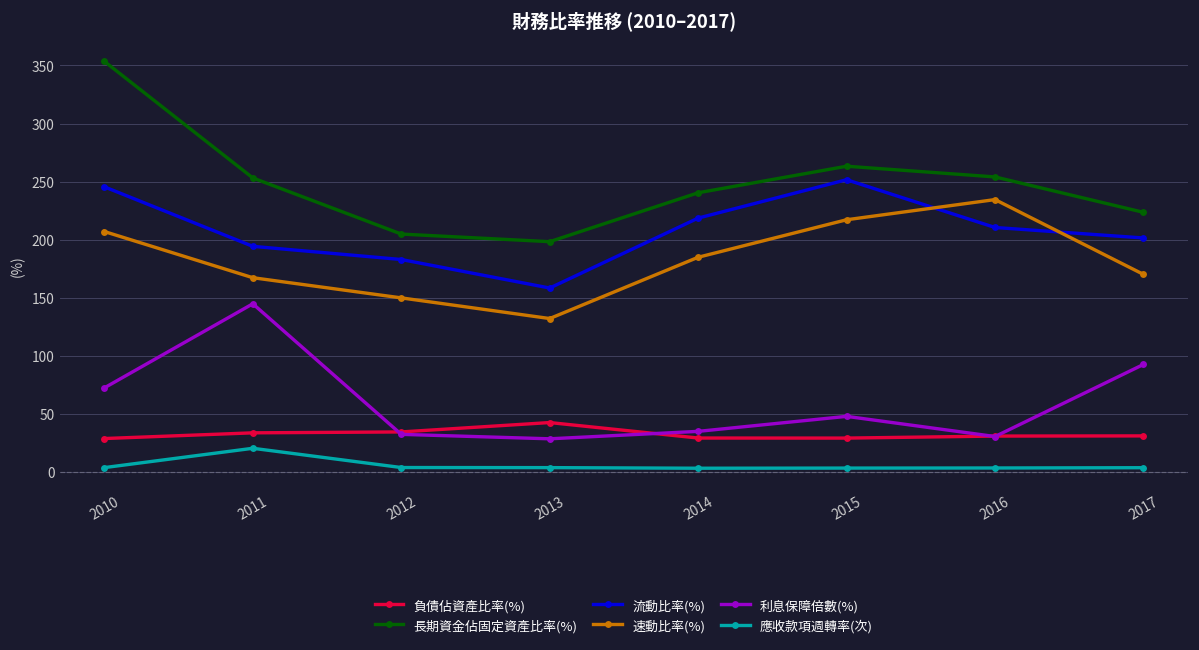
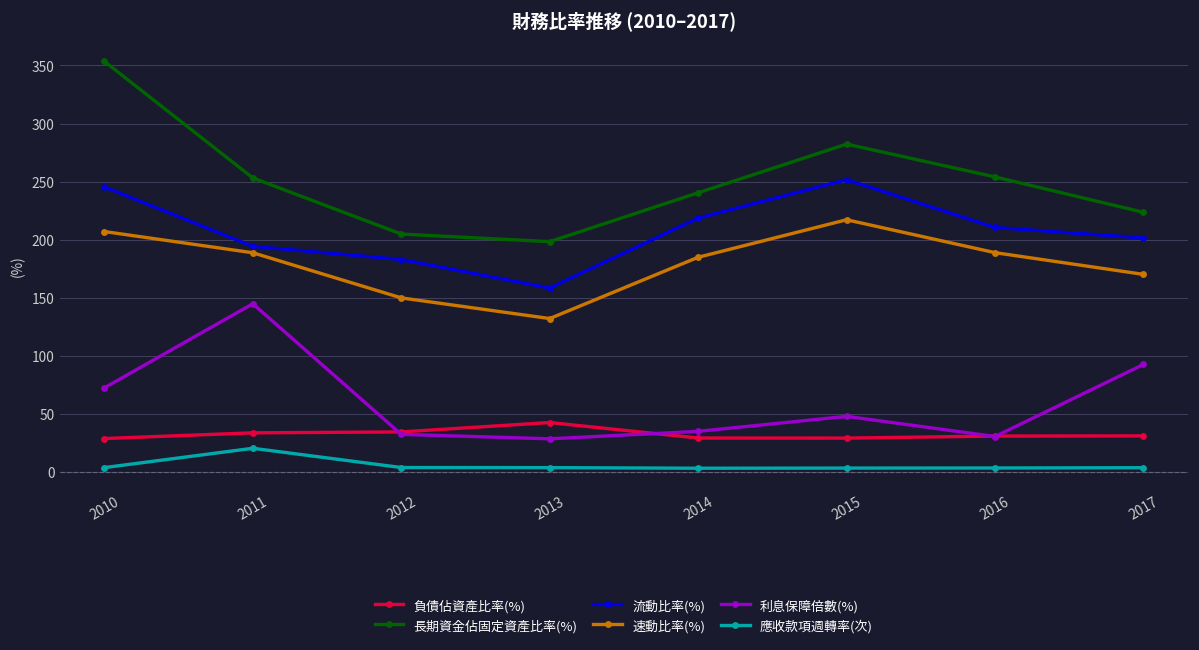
速動比率(%), 2011: 167 -> 189
長期資金佔固定資產比率(%), 2015: 263 -> 282
速動比率(%), 2016: 234 -> 189
